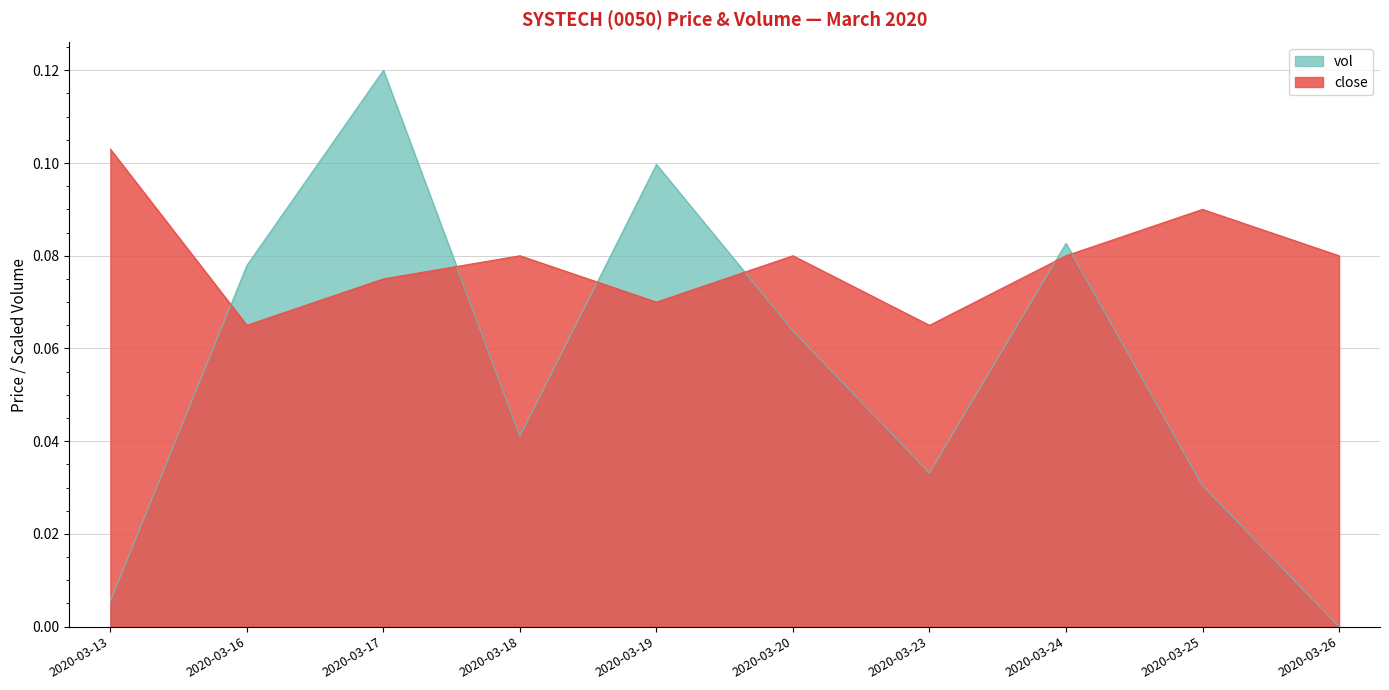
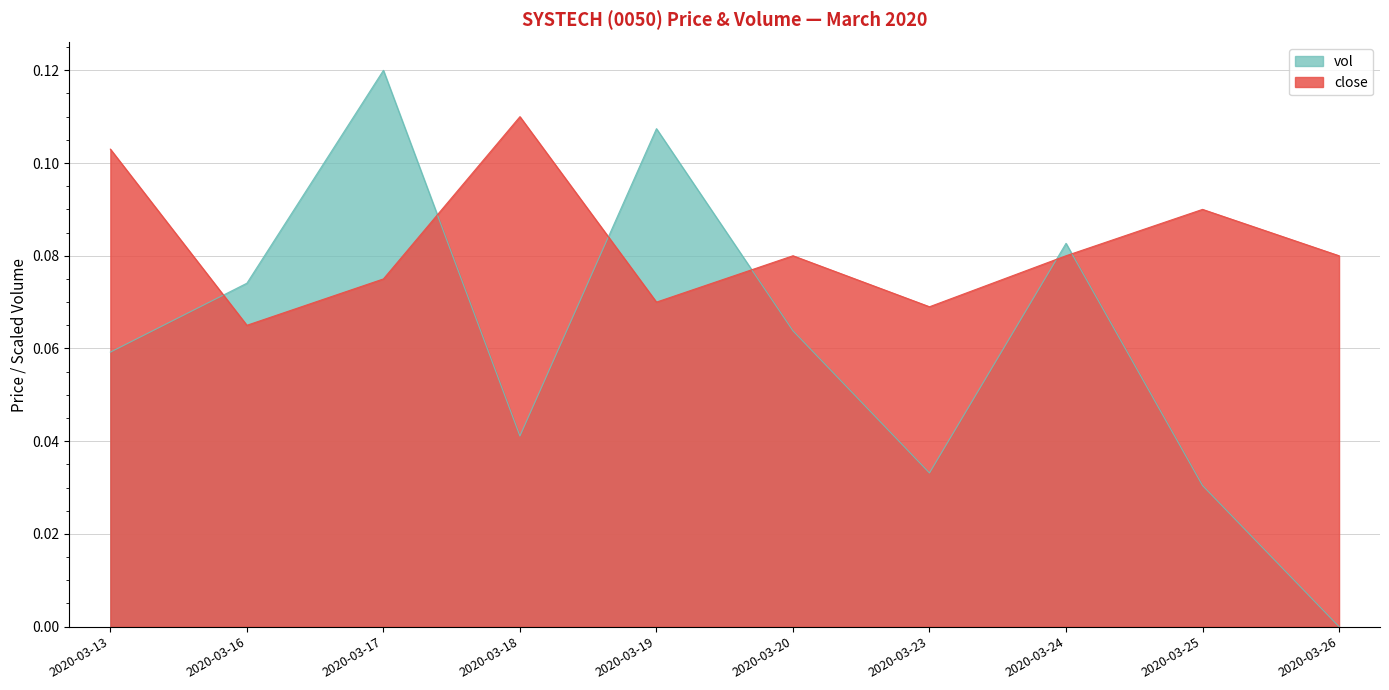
vol, 2020-03-13: 0.005 -> 0.059
vol, 2020-03-16: 0.078 -> 0.074
close, 2020-03-18: 0.08 -> 0.11
vol, 2020-03-19: 0.100 -> 0.107
close, 2020-03-23: 0.065 -> 0.069
